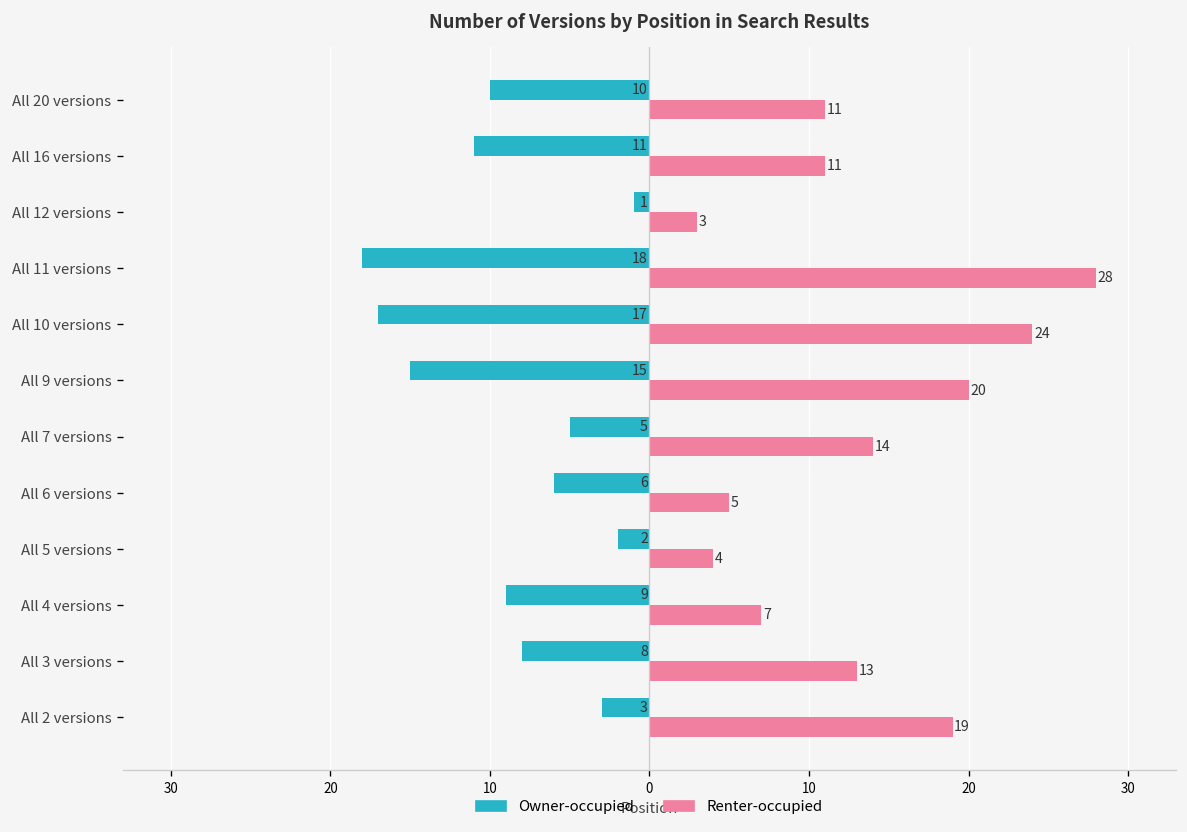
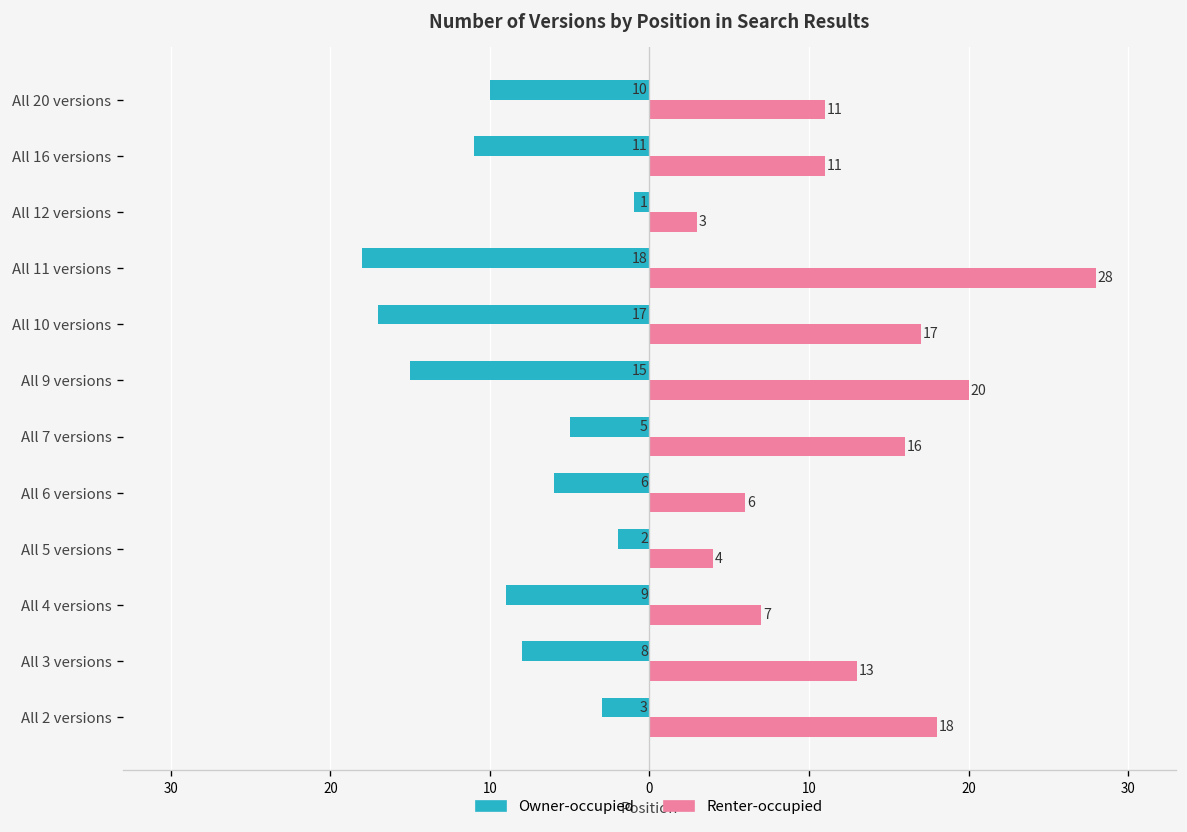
Renter-occupied, All 10 versions: 24 -> 17
Renter-occupied, All 7 versions: 14 -> 16
Renter-occupied, All 6 versions: 5 -> 6
Renter-occupied, All 2 versions: 19 -> 18
